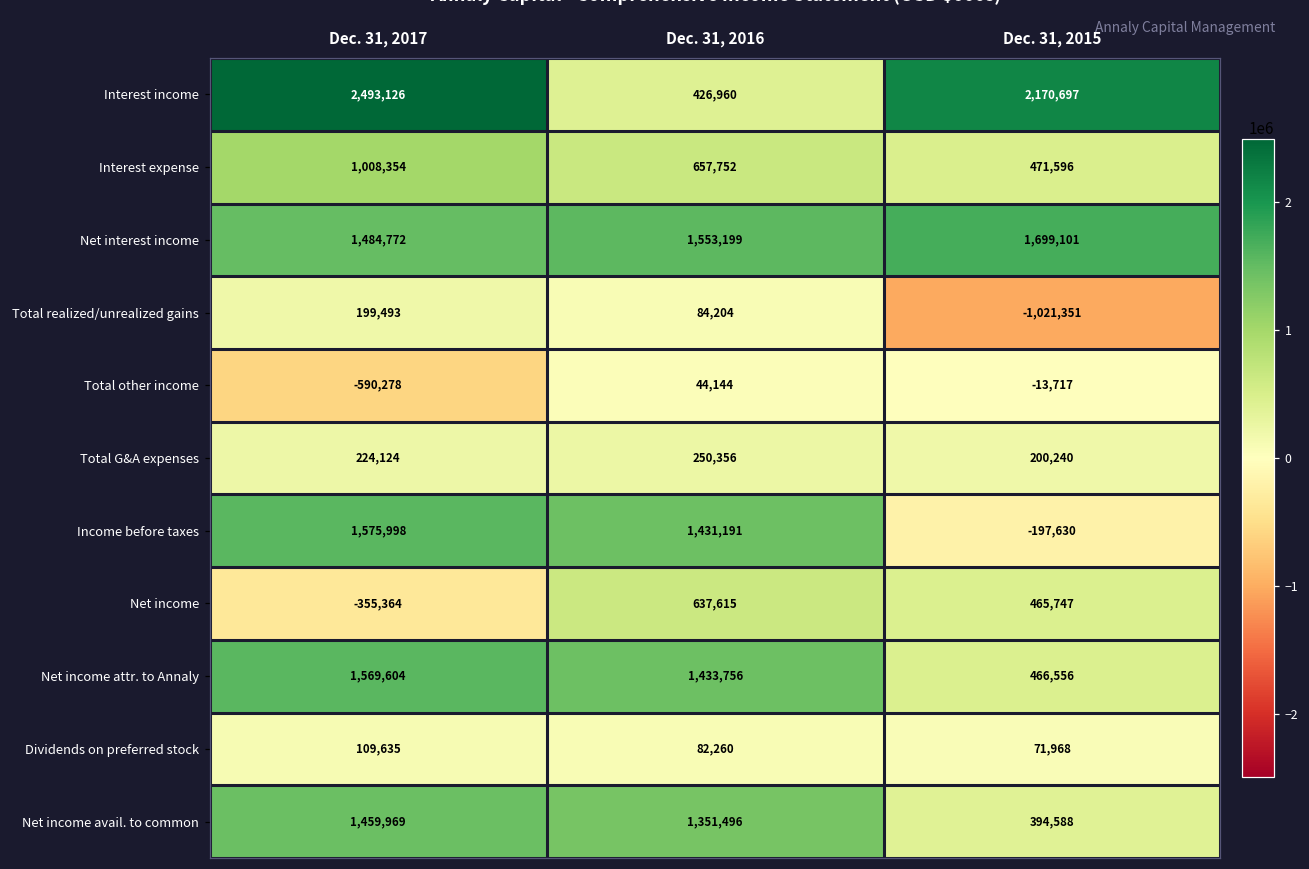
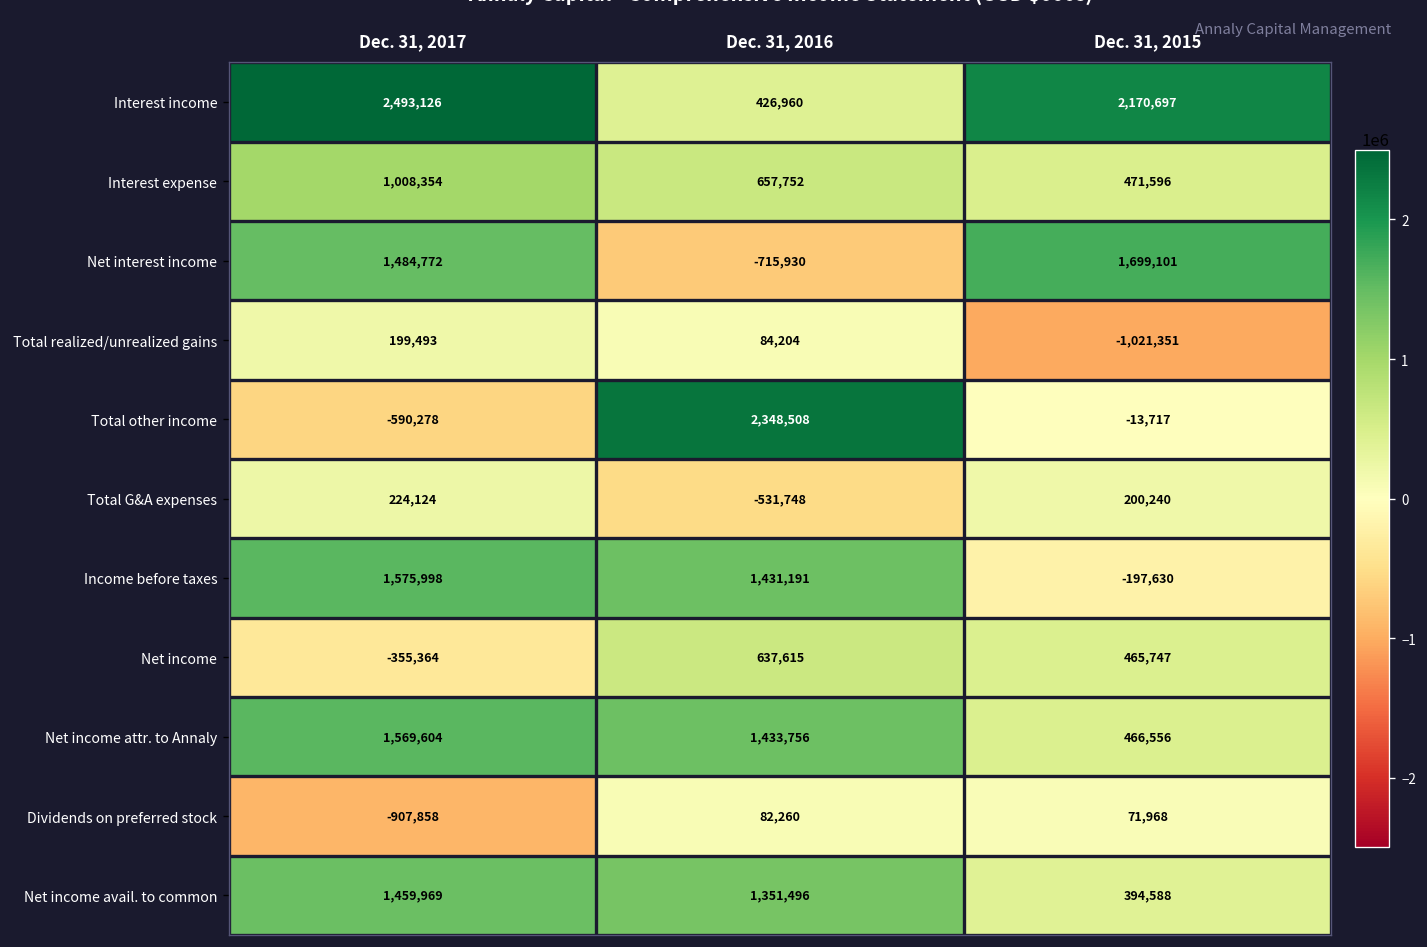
Net interest income, Dec. 31, 2016: 1,553,199 -> -715,930
Total other income, Dec. 31, 2016: 44,144 -> 2,348,508
Total G&A expenses, Dec. 31, 2016: 250,356 -> -531,748
Dividends on preferred stock, Dec. 31, 2017: 109,635 -> -907,858
